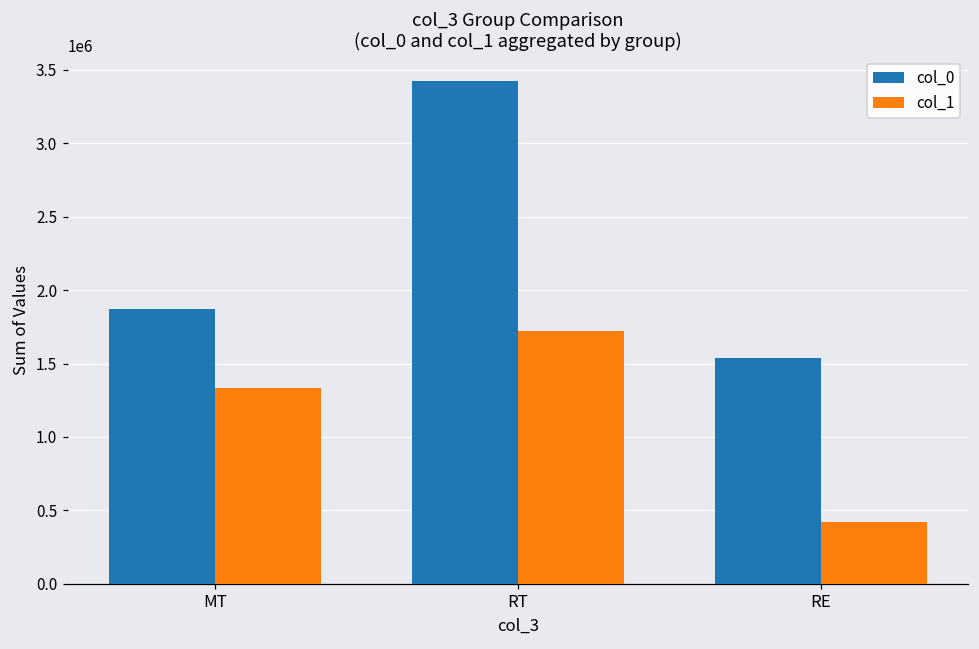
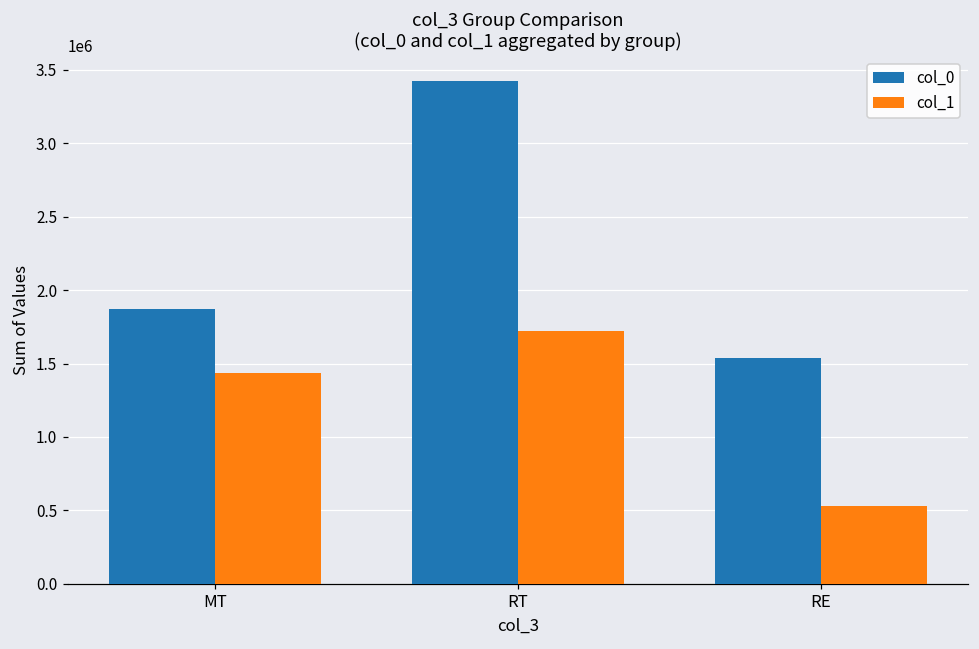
col_1, MT: 1330000 -> 1440000
col_1, RE: 420000 -> 530000
